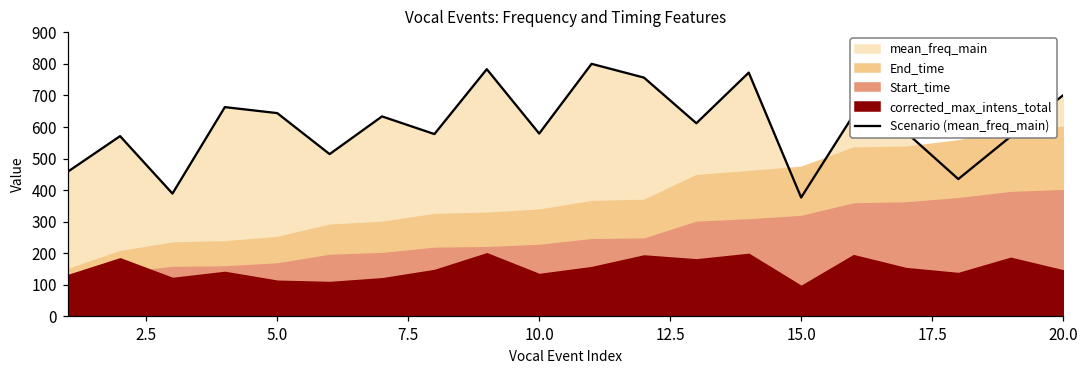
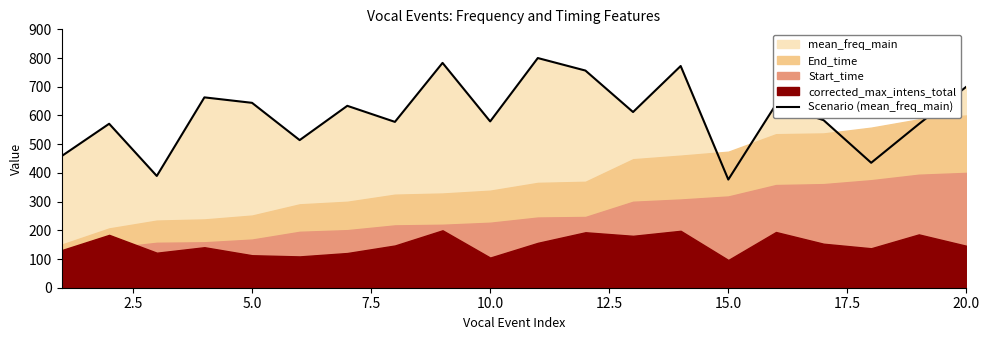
corrected_max_intens_total, 10.0: 130 -> 100
